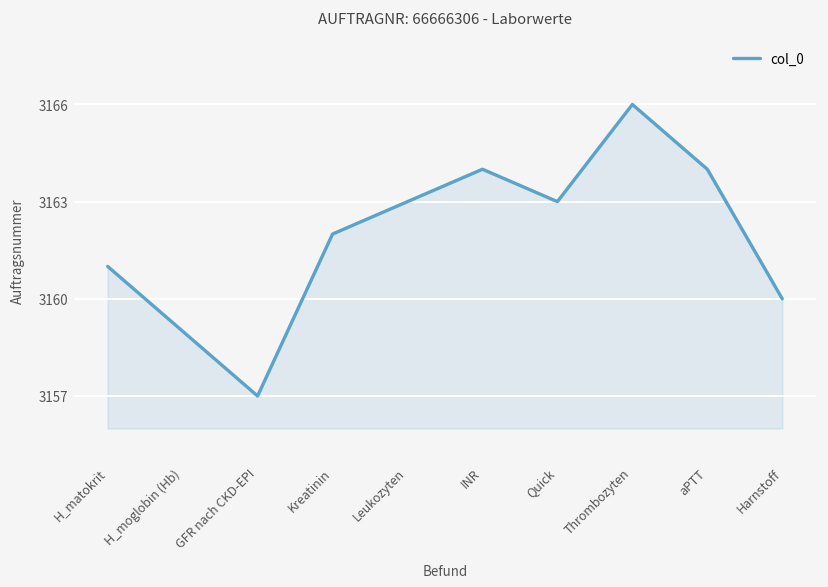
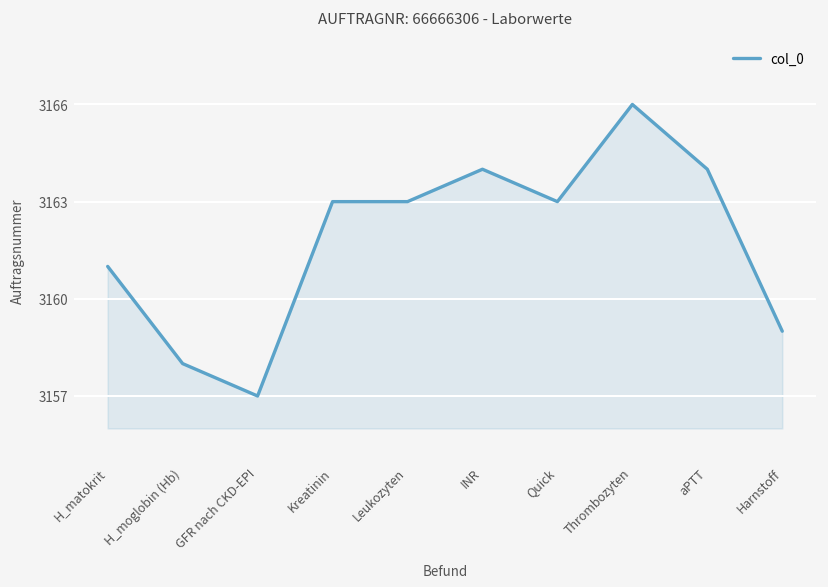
H_moglobin (Hb): 3159 -> 3158
Kreatinin: 3162 -> 3163
Harnstoff: 3160 -> 3159
